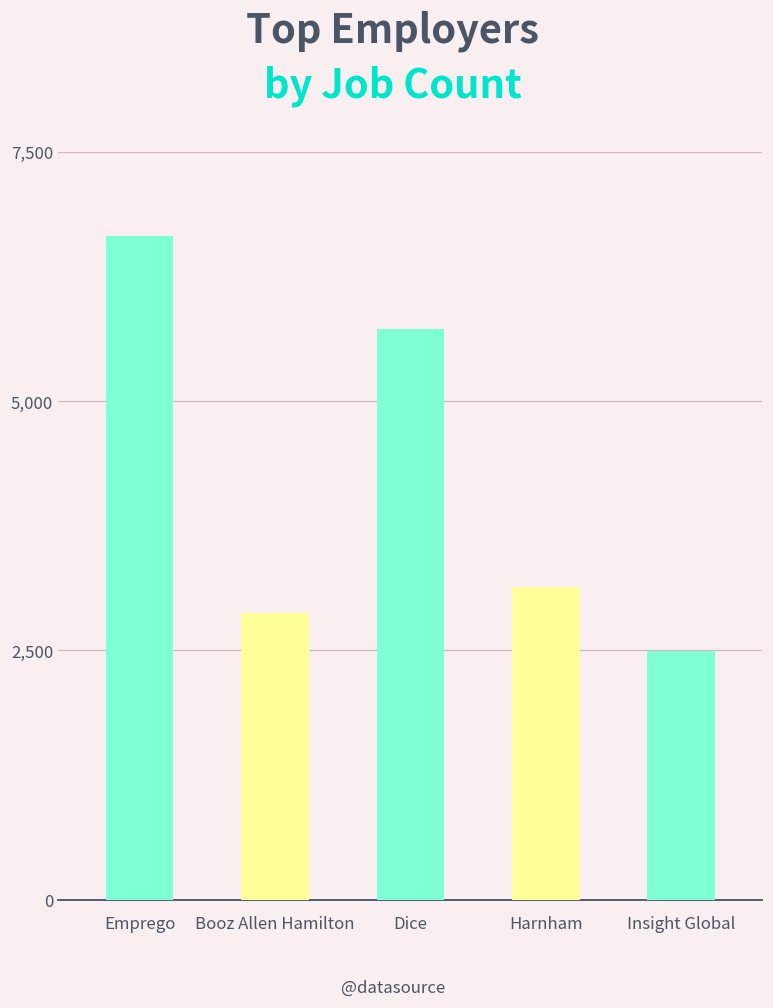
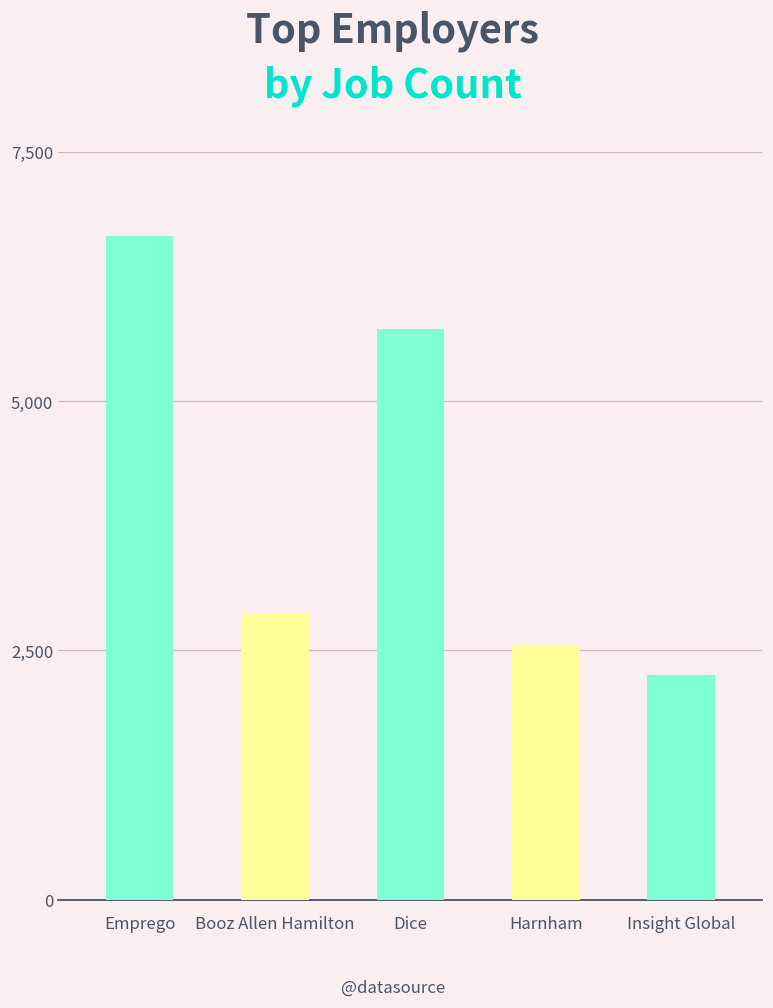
Harnham: 3,100 -> 2,500
Insight Global: 2,500 -> 2,300
